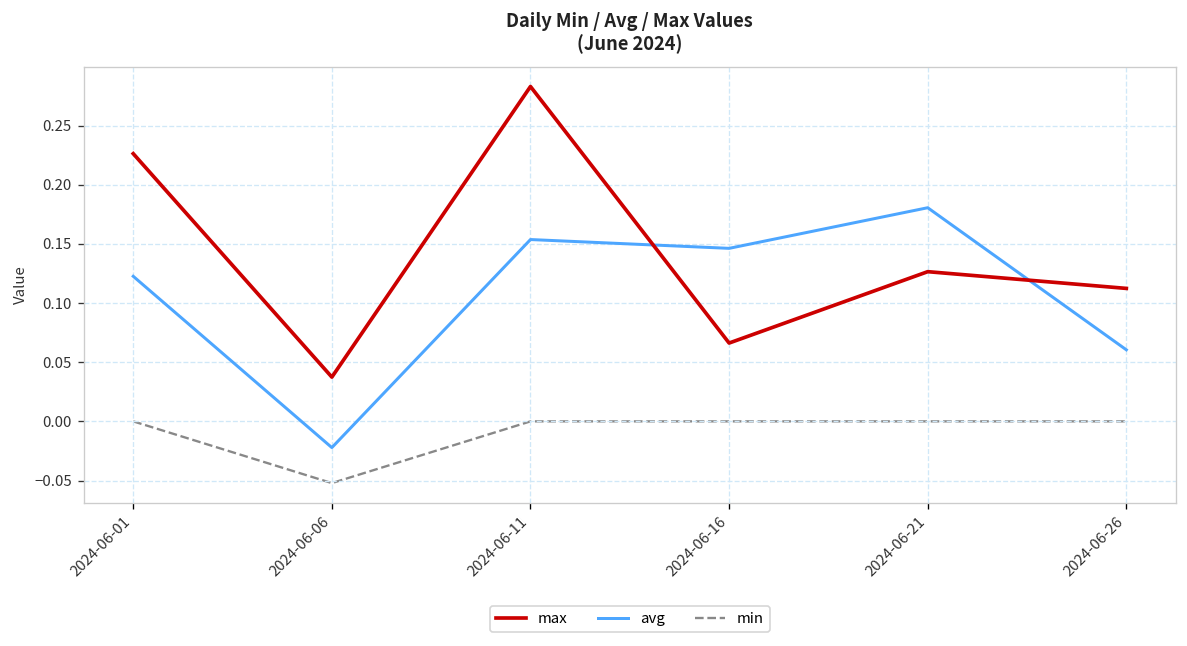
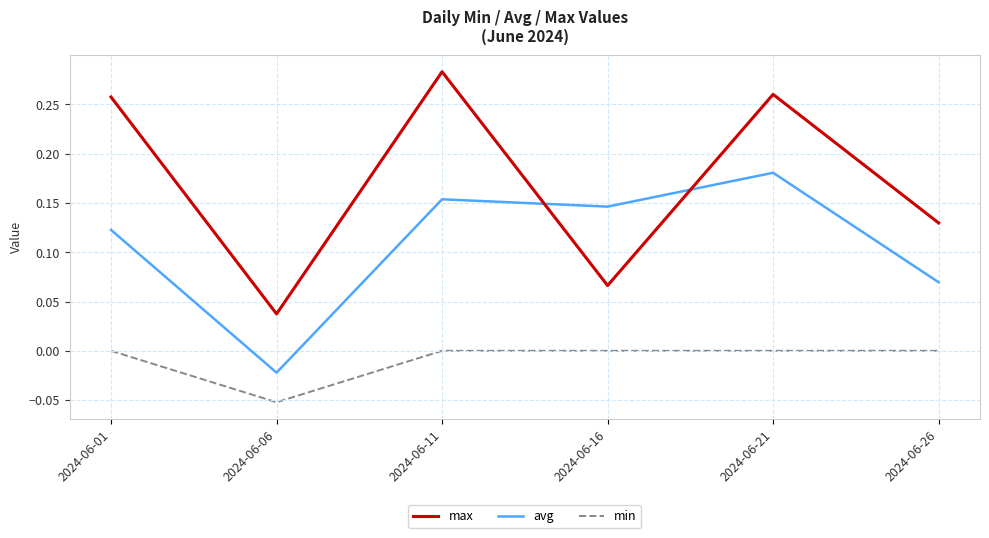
max, 2024-06-01: 0.23 -> 0.26
max, 2024-06-21: 0.13 -> 0.26
max, 2024-06-26: 0.11 -> 0.13
avg, 2024-06-26: 0.06 -> 0.07
